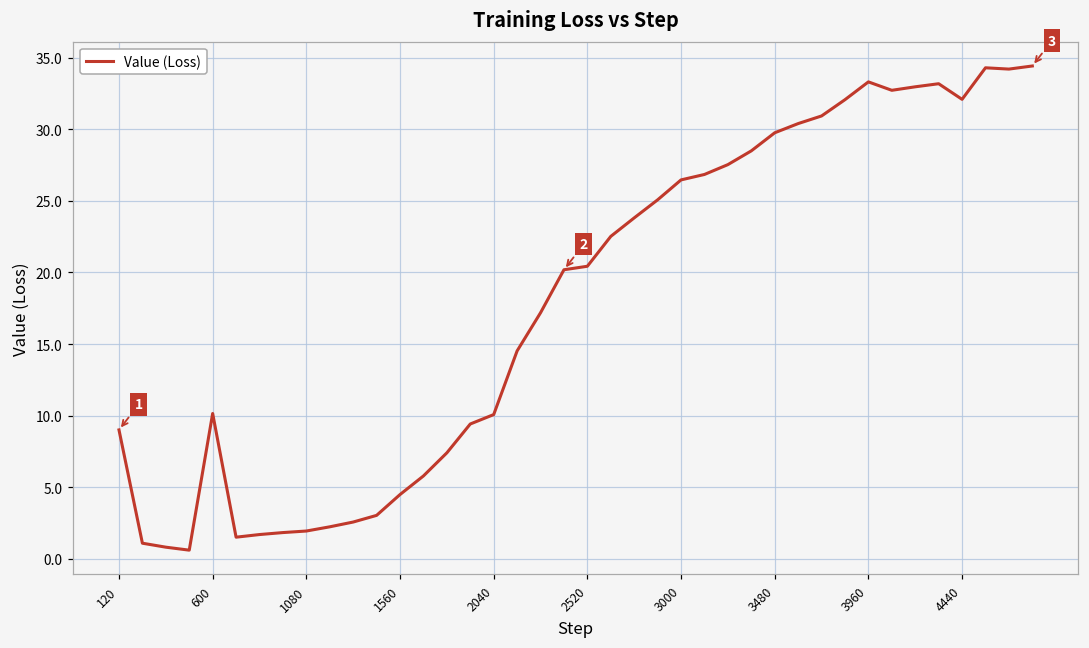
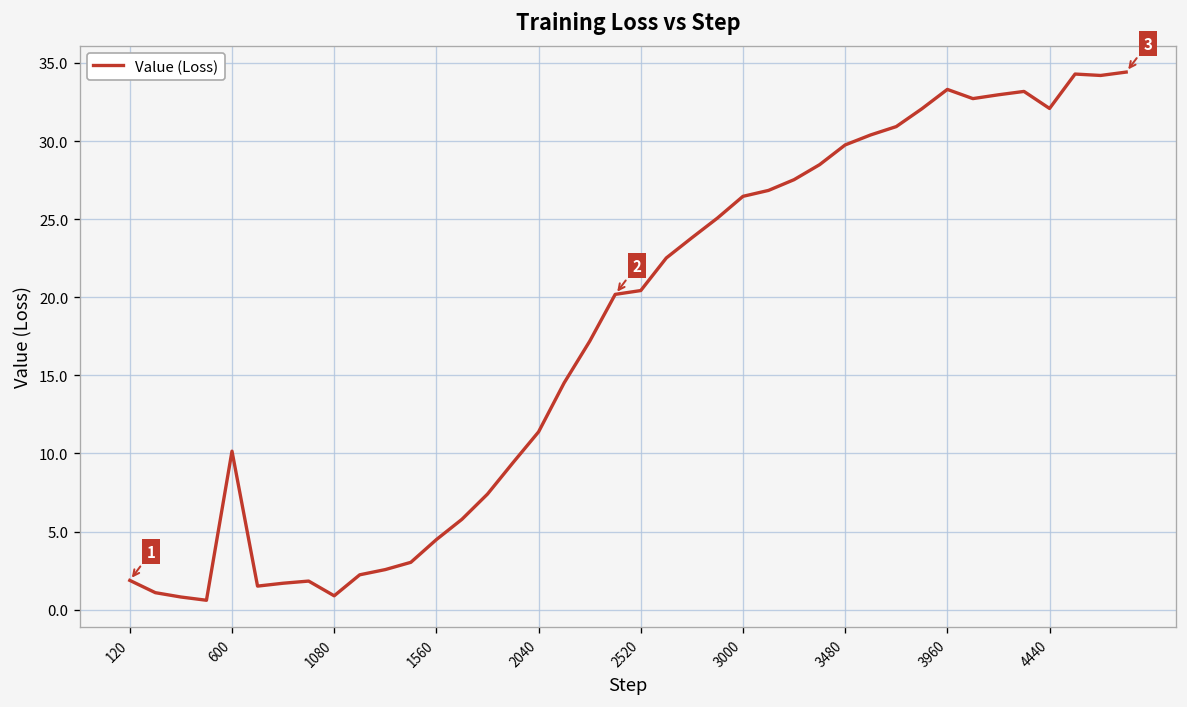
120: 9.0 -> 1.9
1080: 1.9 -> 0.9
2040: 10.1 -> 11.4
